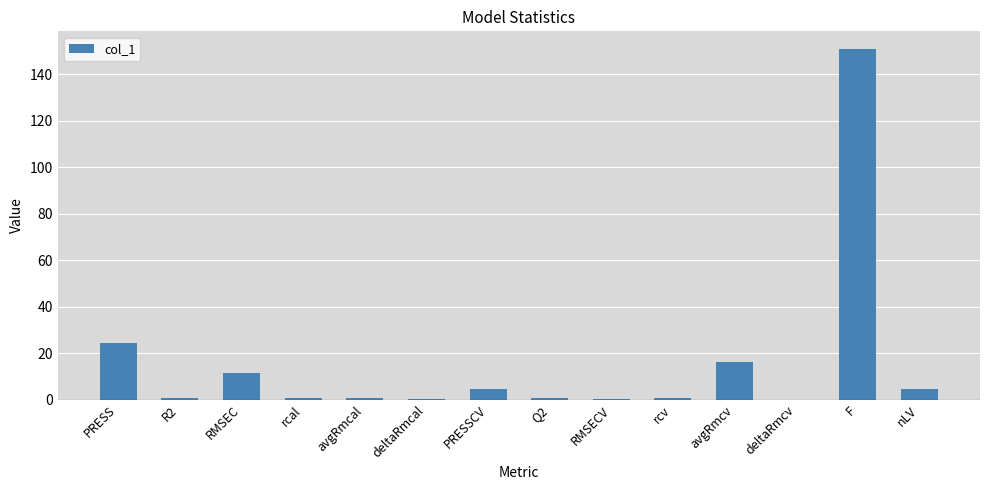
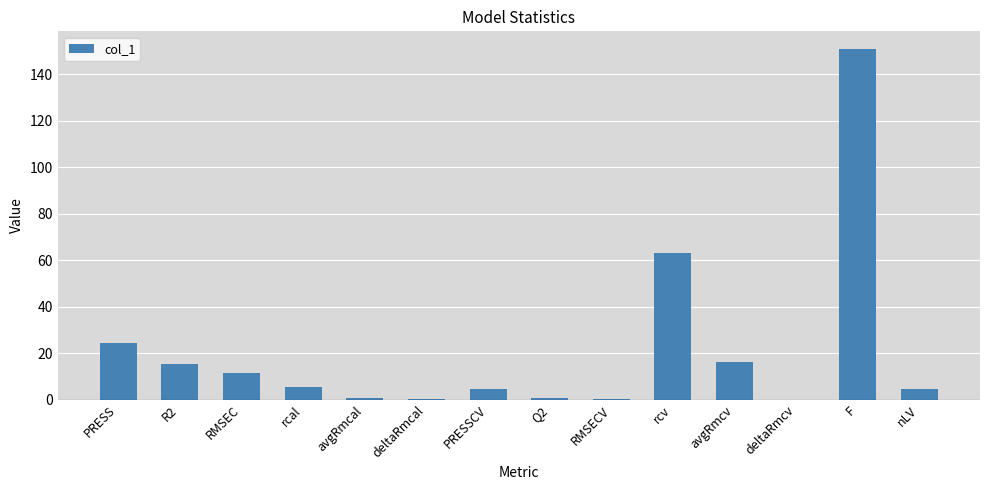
R2: 1 -> 15
rcal: 1 -> 6
rcv: 1 -> 63
